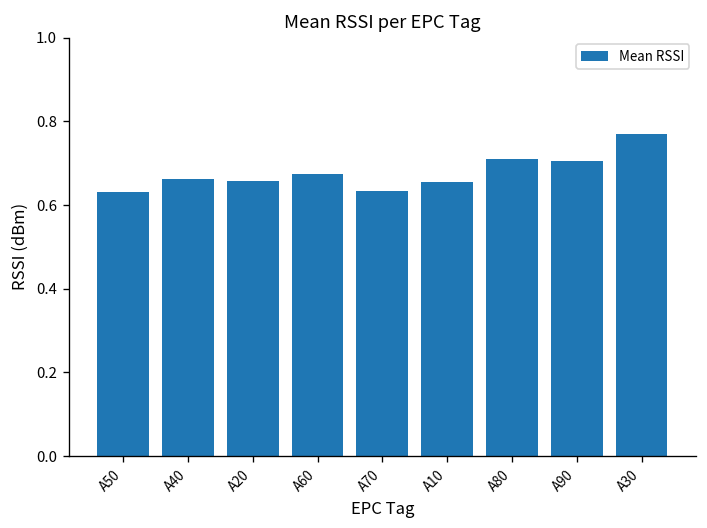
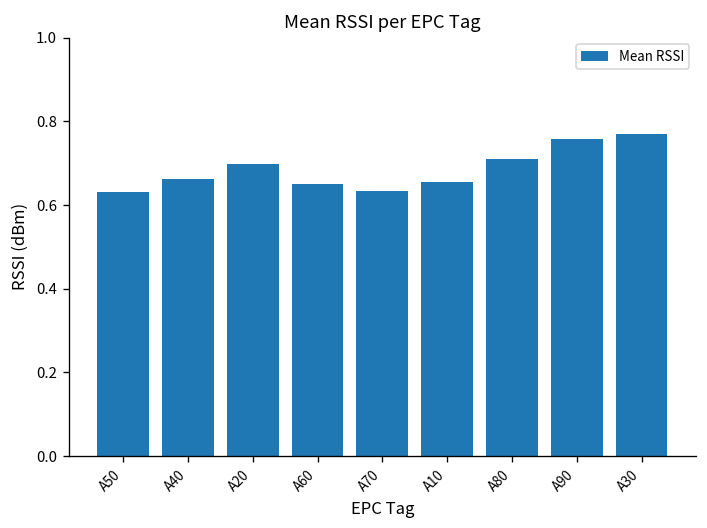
A20: 0.66 -> 0.70
A60: 0.68 -> 0.65
A90: 0.71 -> 0.76
